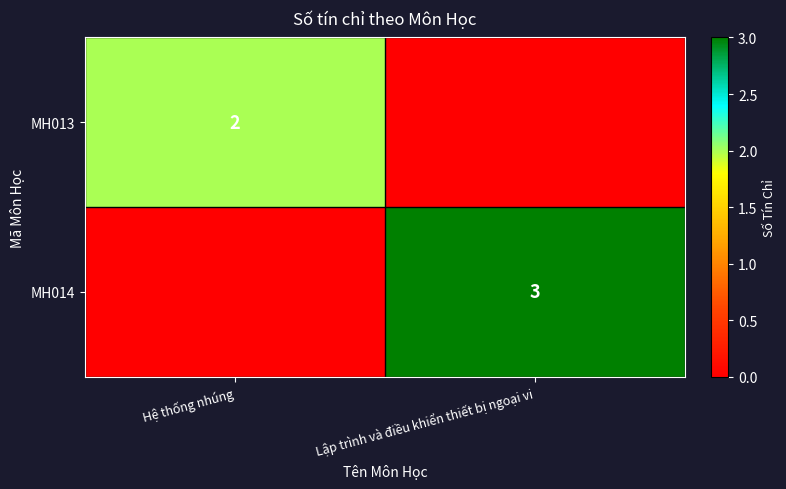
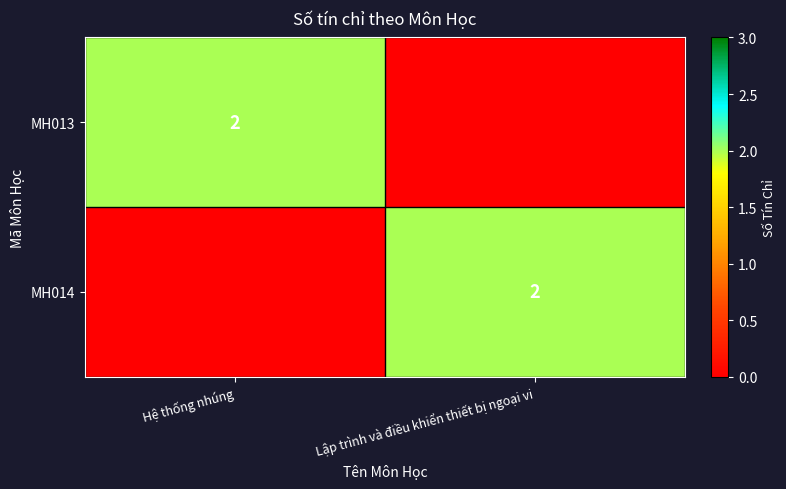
MH014, Lập trình và điều khiển thiết bị ngoại vi: 3 -> 2
